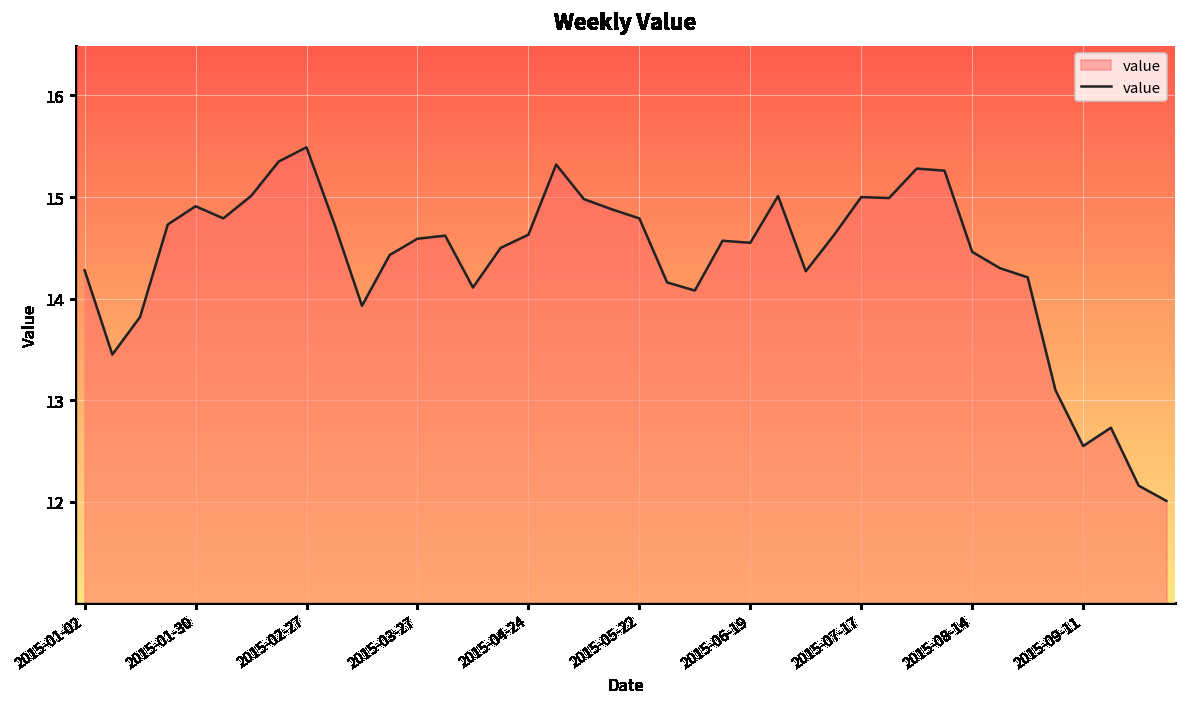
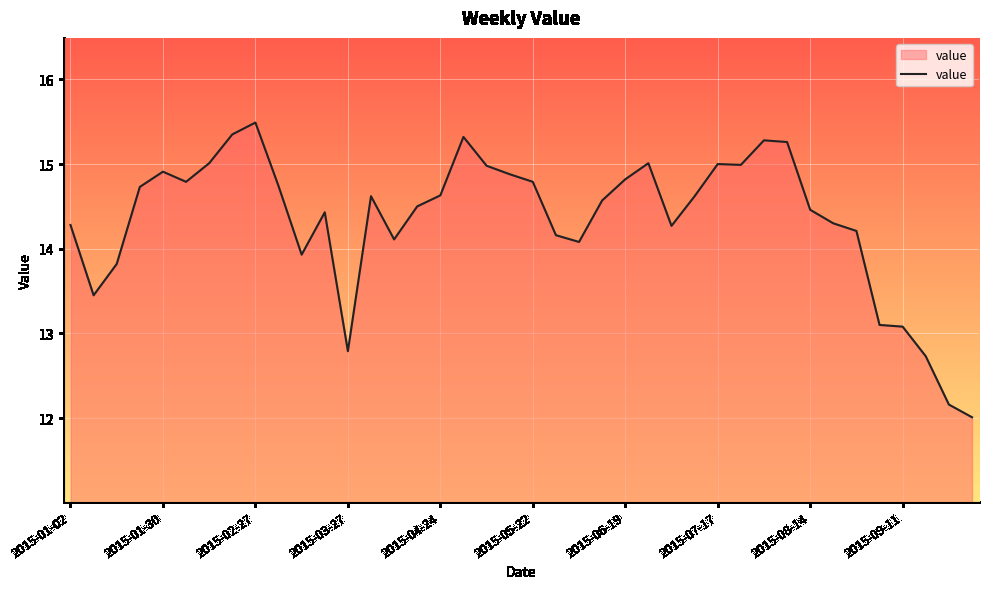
2015-03-27: 14.6 -> 12.8
2015-06-19: 14.6 -> 14.8
2015-09-11: 12.6 -> 13.1
